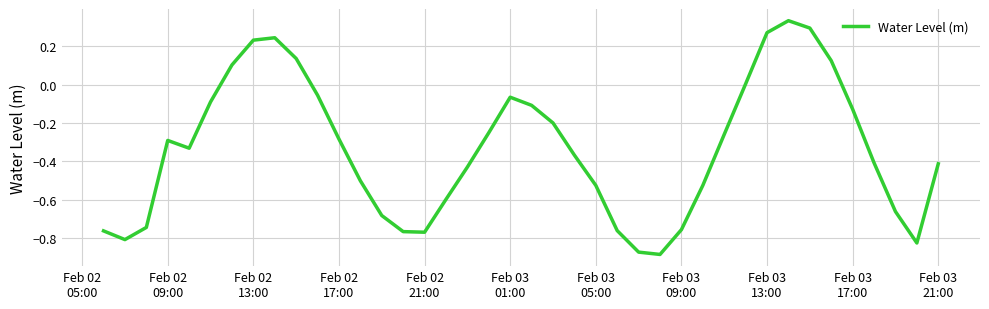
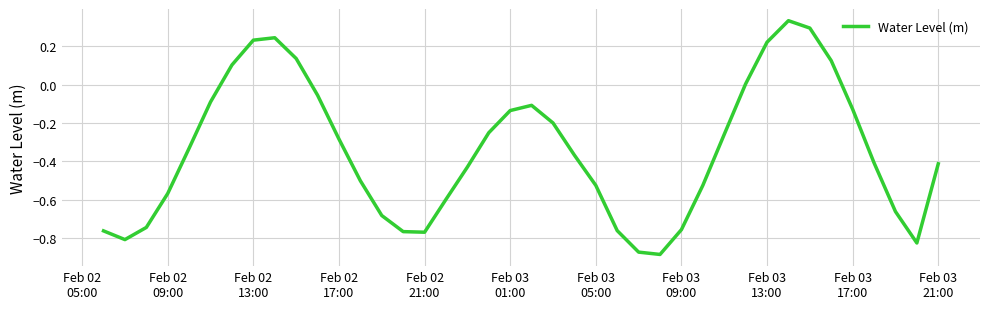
Feb 02 09:00: -0.29 -> -0.57
Feb 03 01:00: -0.07 -> -0.13
Feb 03 13:00: 0.27 -> 0.22
